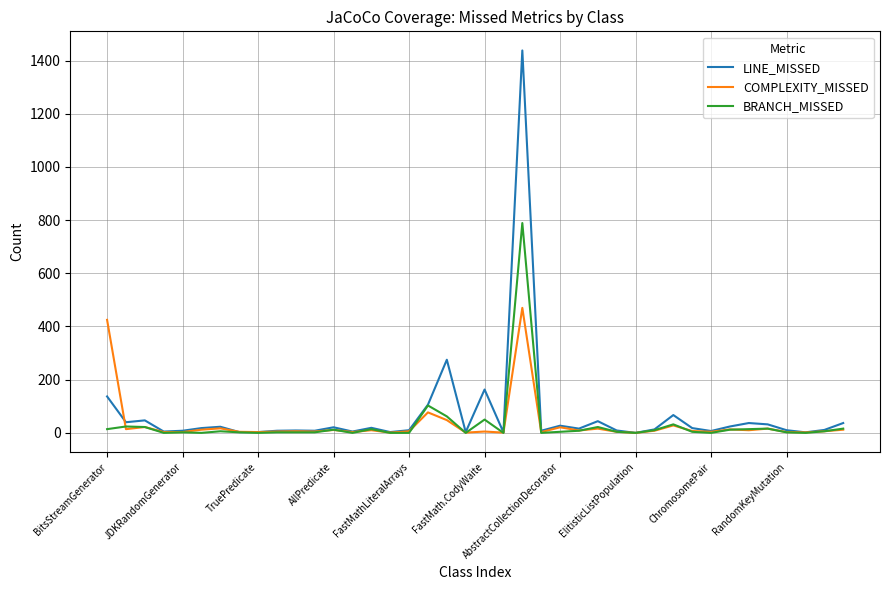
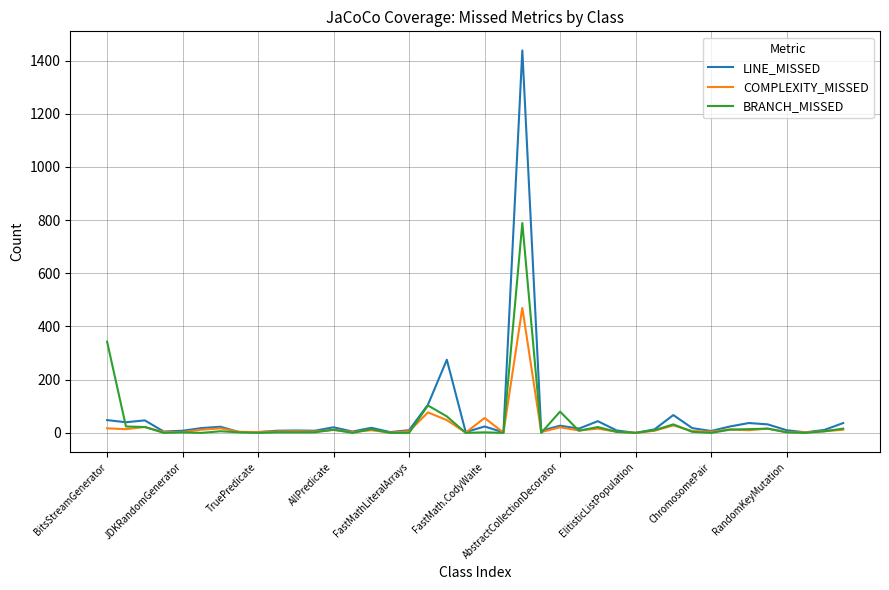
LINE_MISSED, BitsStreamGenerator: 140 -> 50
COMPLEXITY_MISSED, BitsStreamGenerator: 430 -> 20
BRANCH_MISSED, BitsStreamGenerator: 10 -> 340
LINE_MISSED, FastMath.CodyWaite: 160 -> 20
COMPLEXITY_MISSED, FastMath.CodyWaite: 10 -> 60
BRANCH_MISSED, FastMath.CodyWaite: 50 -> 0
BRANCH_MISSED, AbstractCollectionDecorator: 0 -> 80
